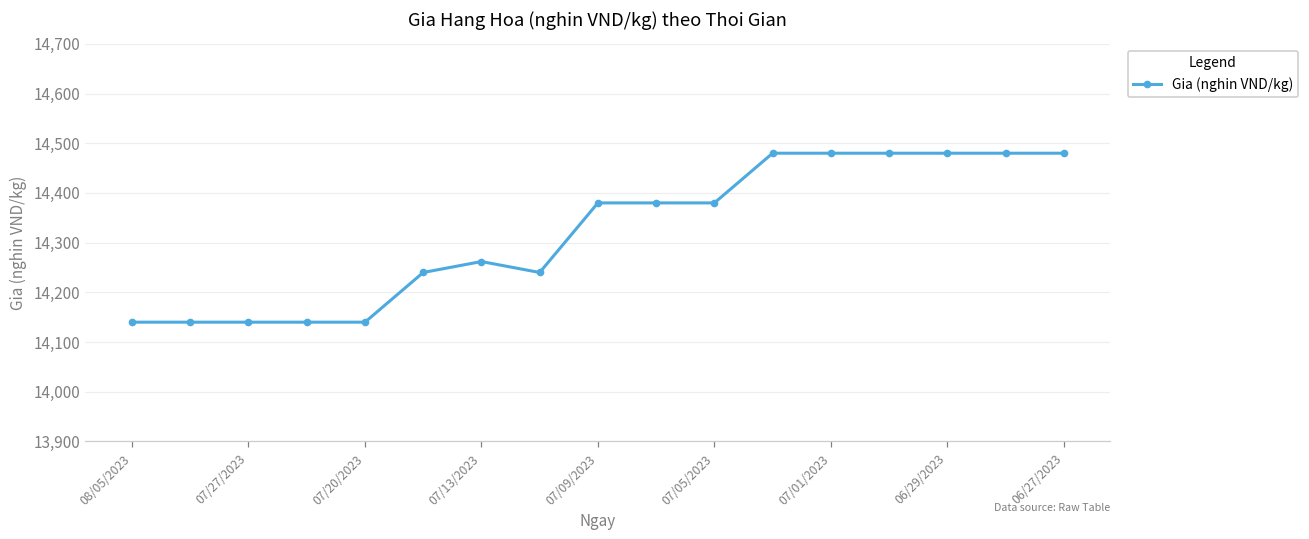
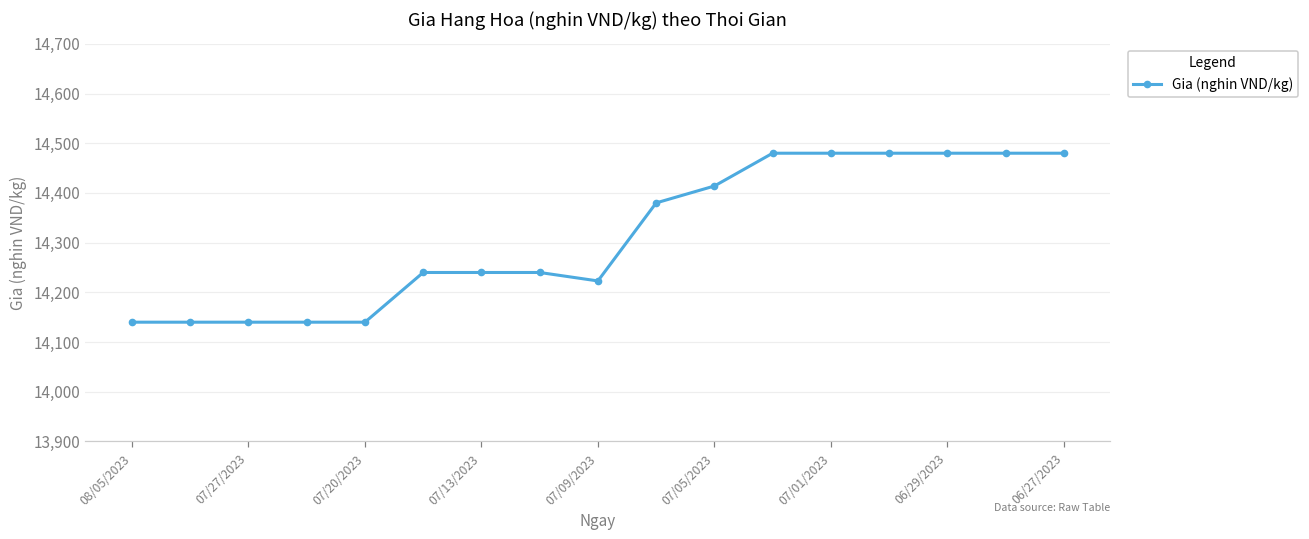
07/13/2023: 14,260 -> 14,240
07/09/2023: 14,380 -> 14,220
07/05/2023: 14,380 -> 14,410
